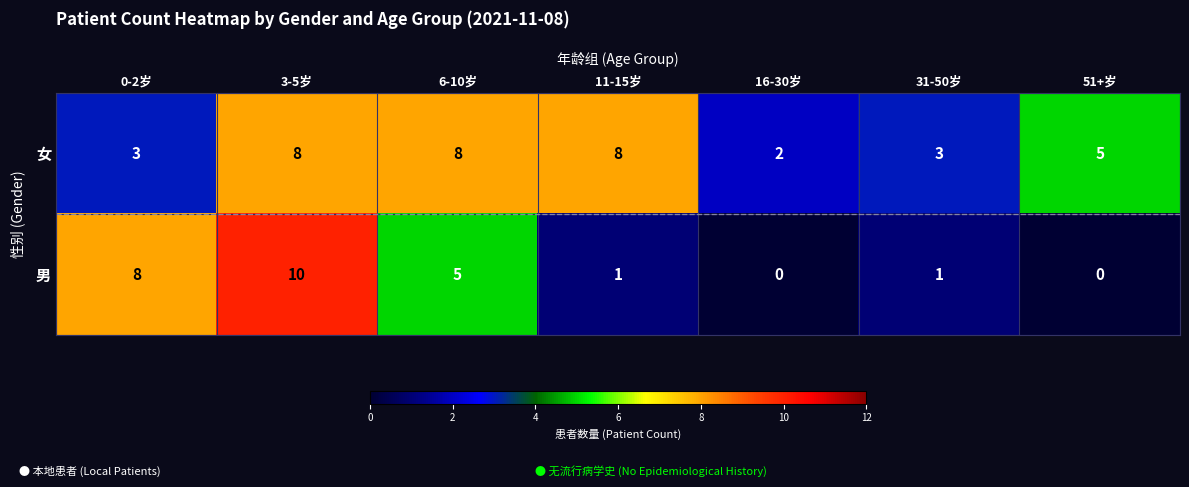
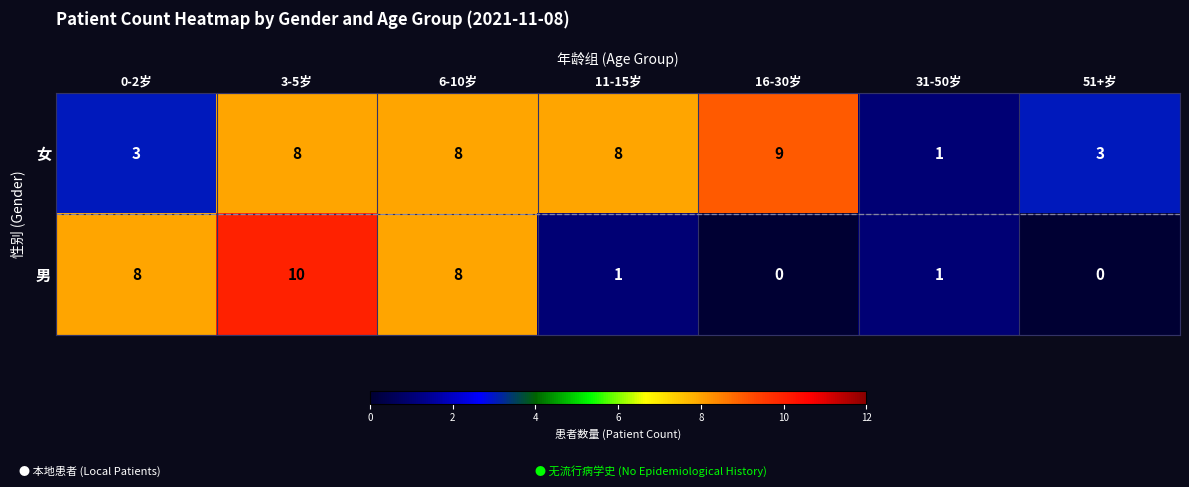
女, 16-30岁: 2 -> 9
女, 31-50岁: 3 -> 1
女, 51+岁: 5 -> 3
男, 6-10岁: 5 -> 8
